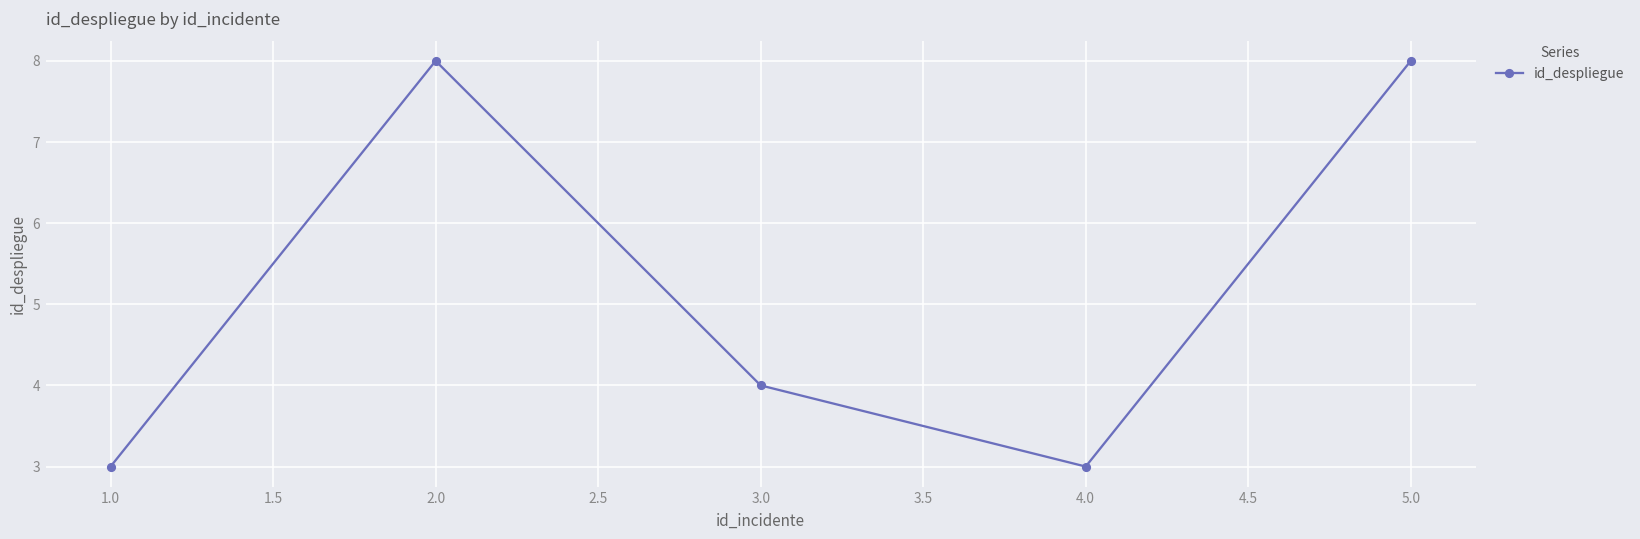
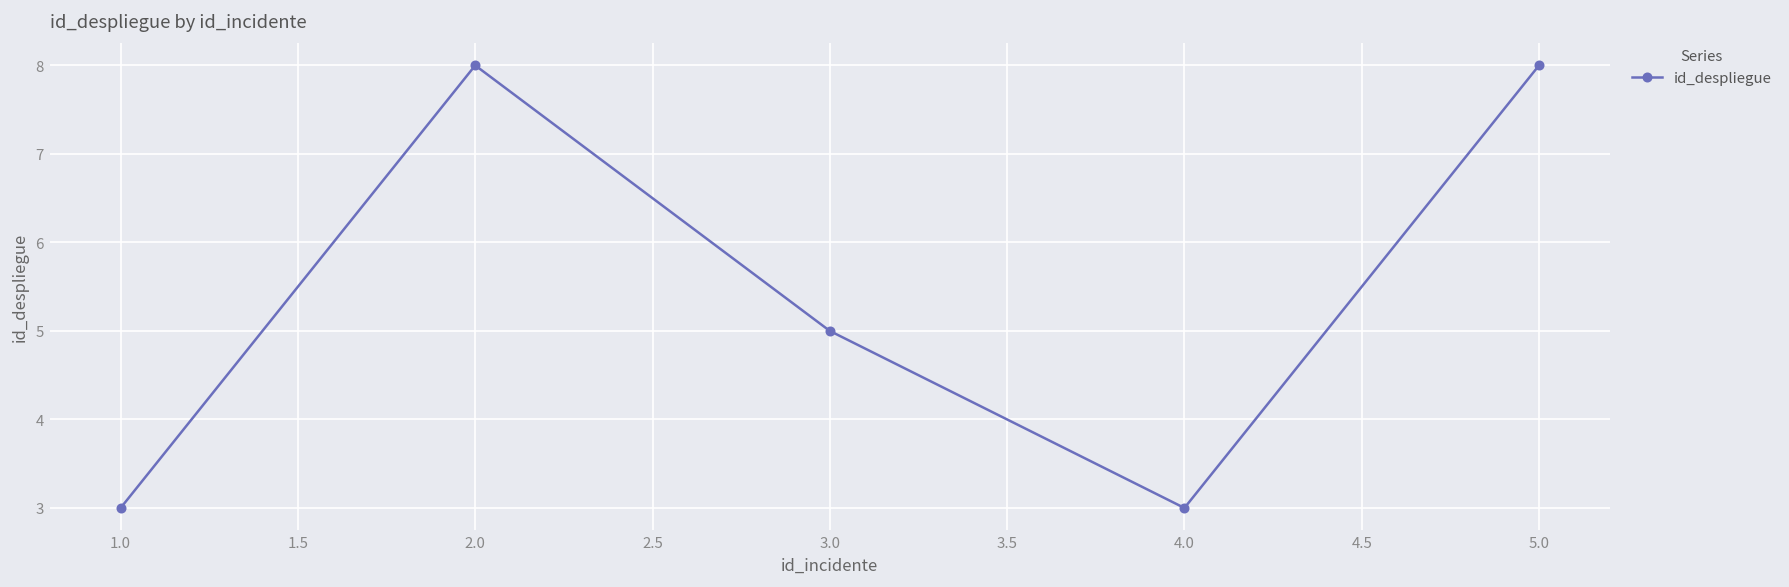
3.0: 4 -> 5
